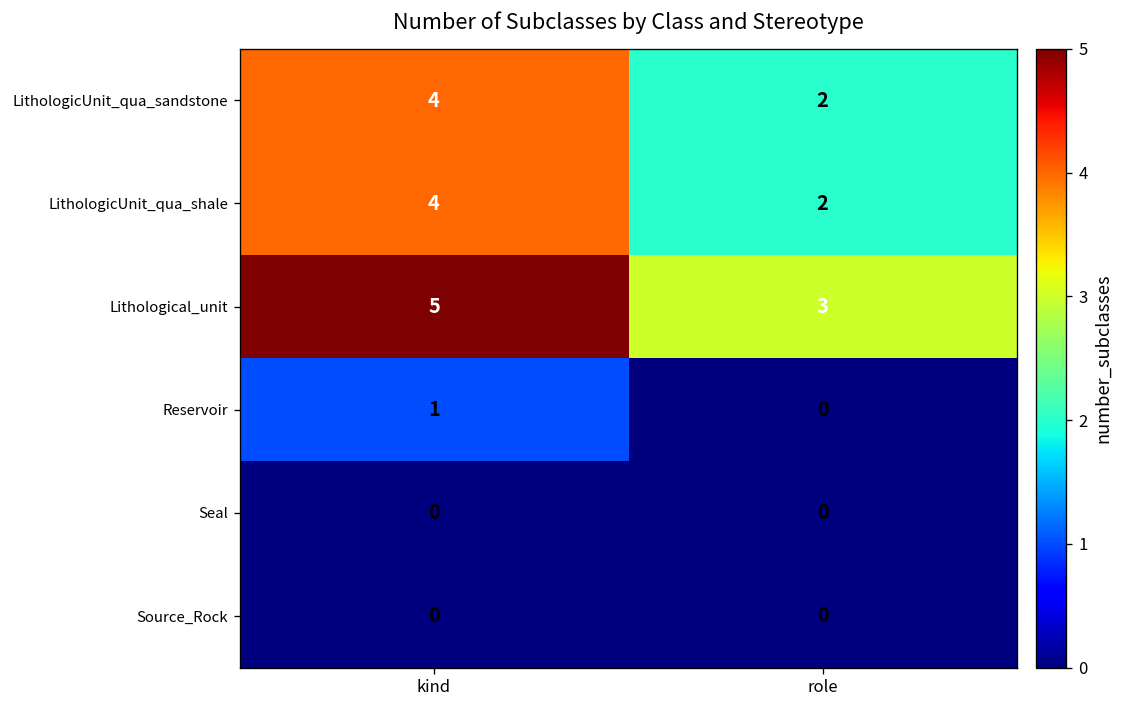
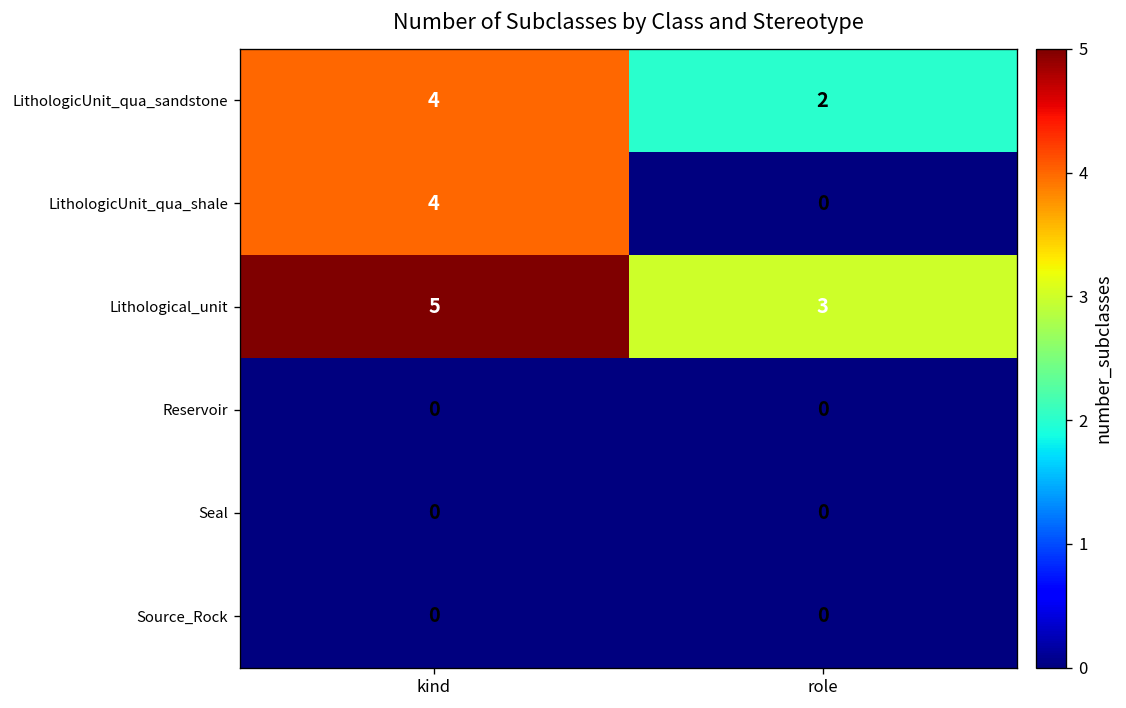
LithologicUnit_qua_shale, role: 2 -> 0
Reservoir, kind: 1 -> 0
